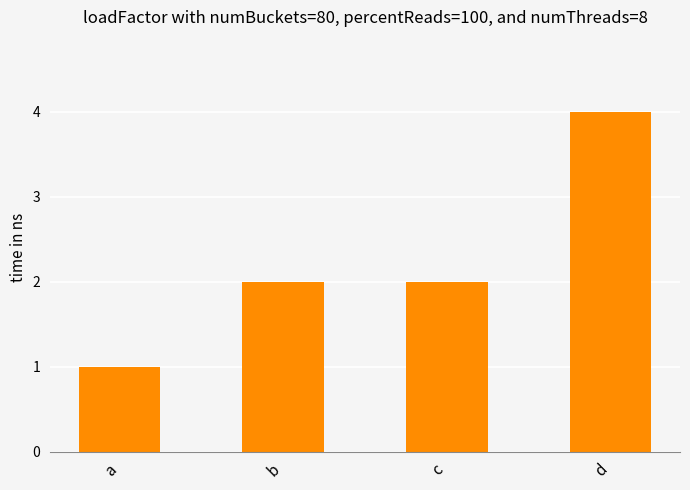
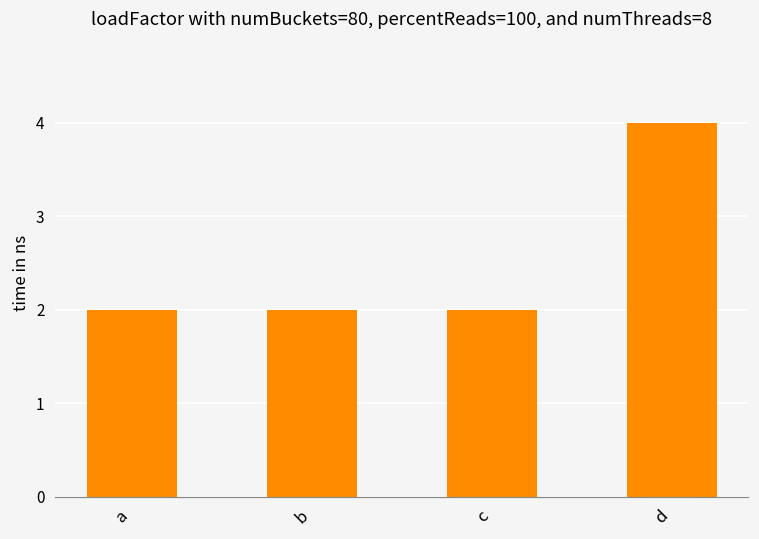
a: 1 -> 2
